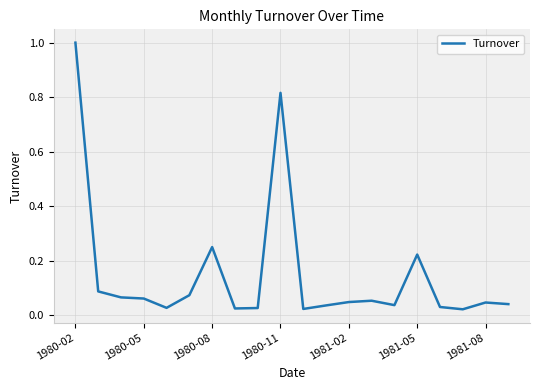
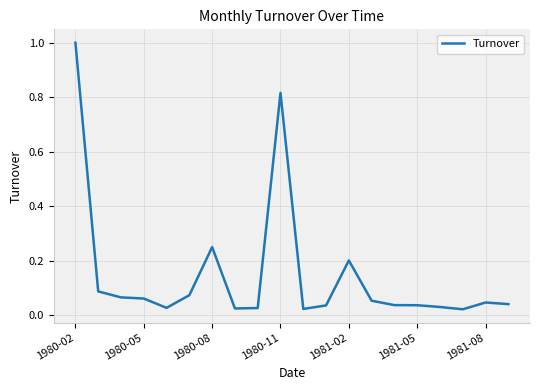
1981-02: 0.05 -> 0.20
1981-05: 0.22 -> 0.04
